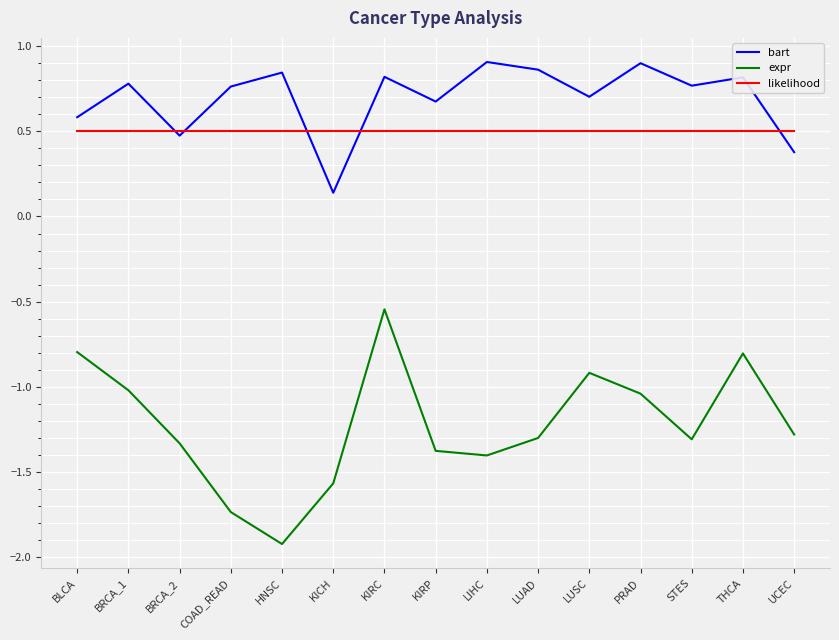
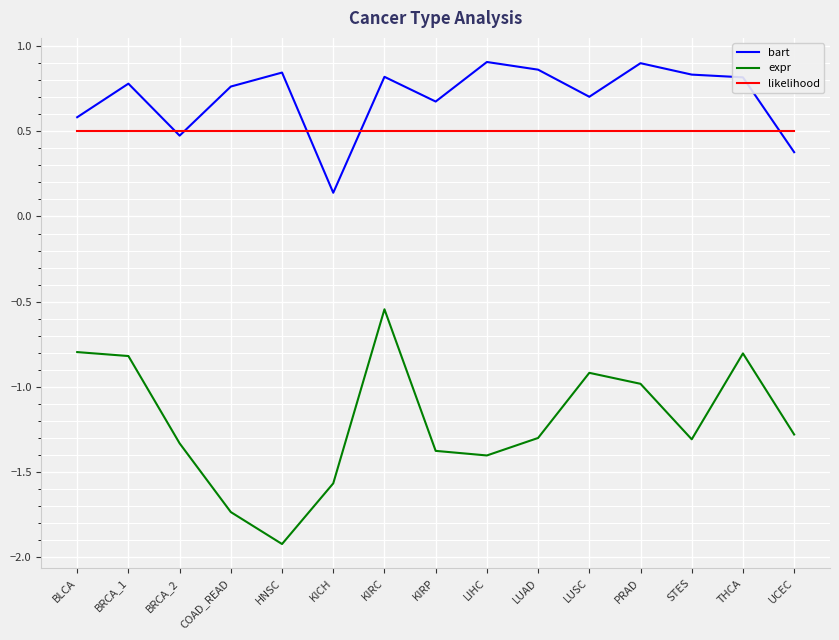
expr, BRCA_1: -1.02 -> -0.82
expr, PRAD: -1.04 -> -0.98
bart, STES: 0.77 -> 0.83
